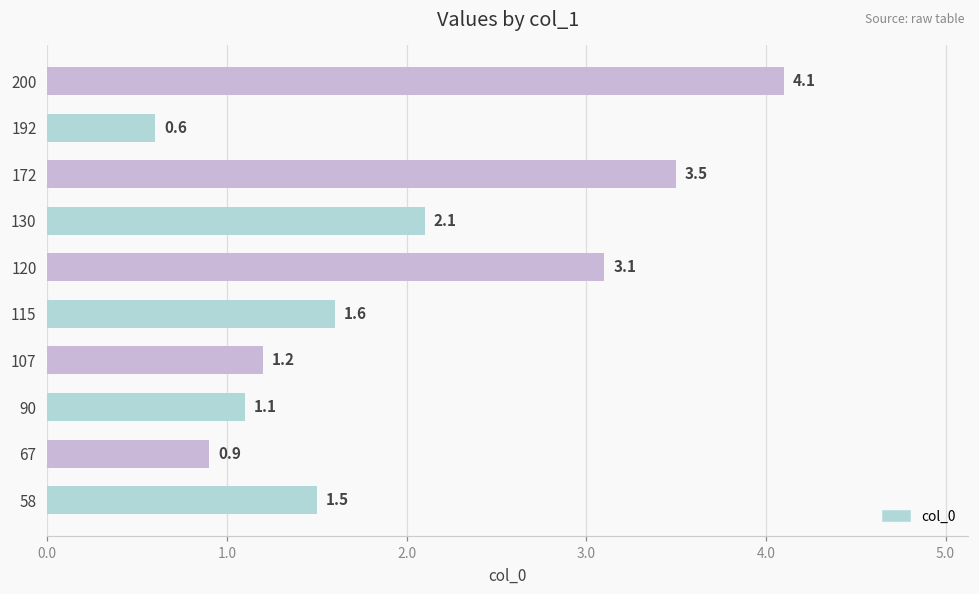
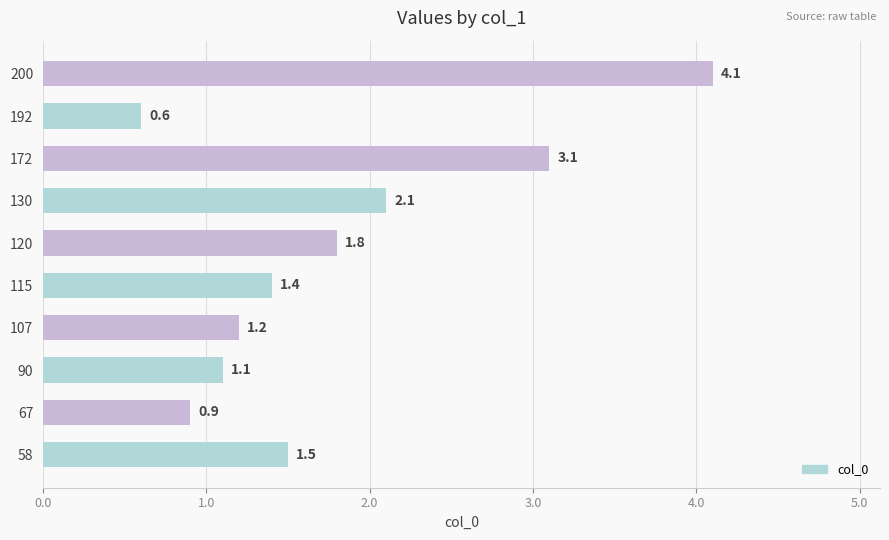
172: 3.5 -> 3.1
120: 3.1 -> 1.8
115: 1.6 -> 1.4
